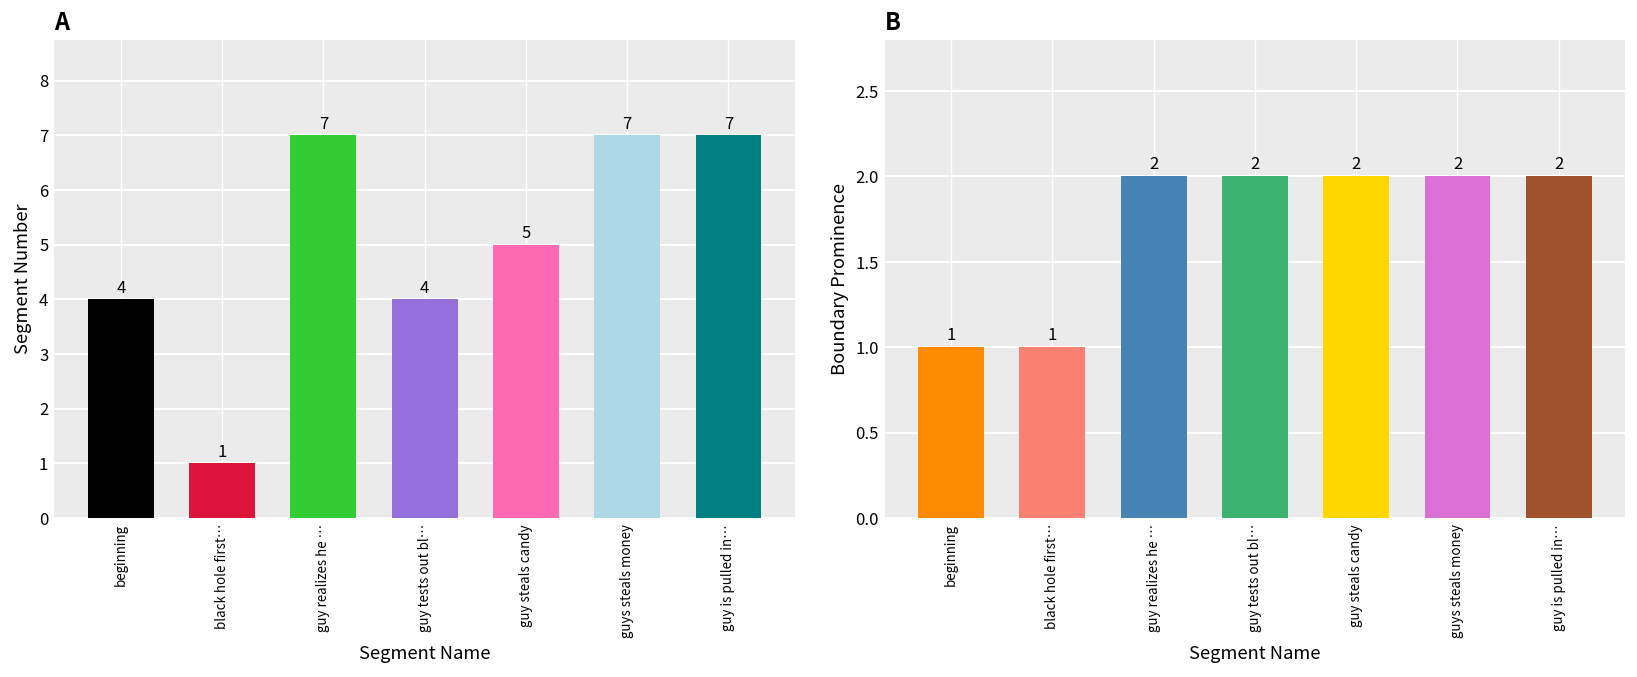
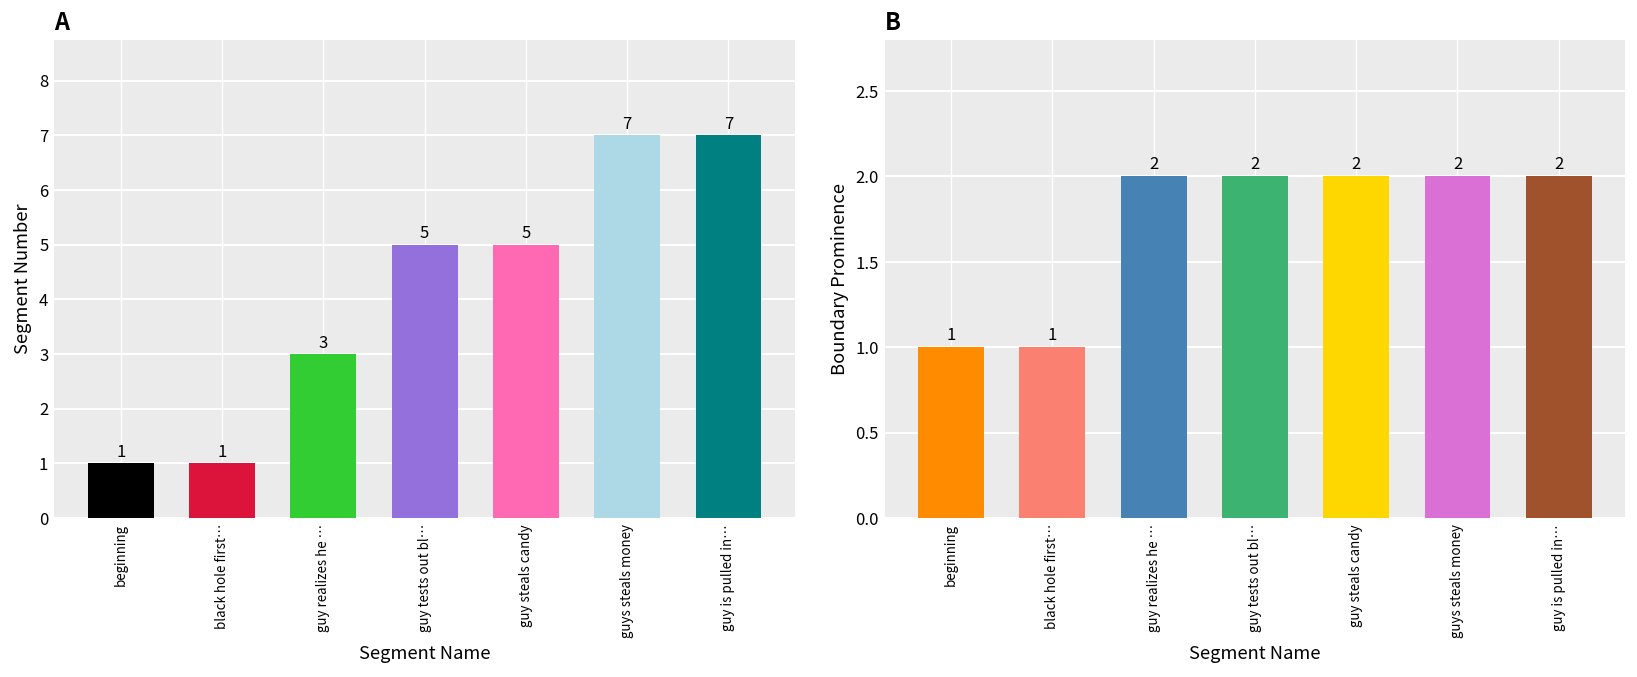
A, beginning: 4 -> 1
A, guy realizes he …: 7 -> 3
A, guy tests out bl…: 4 -> 5
